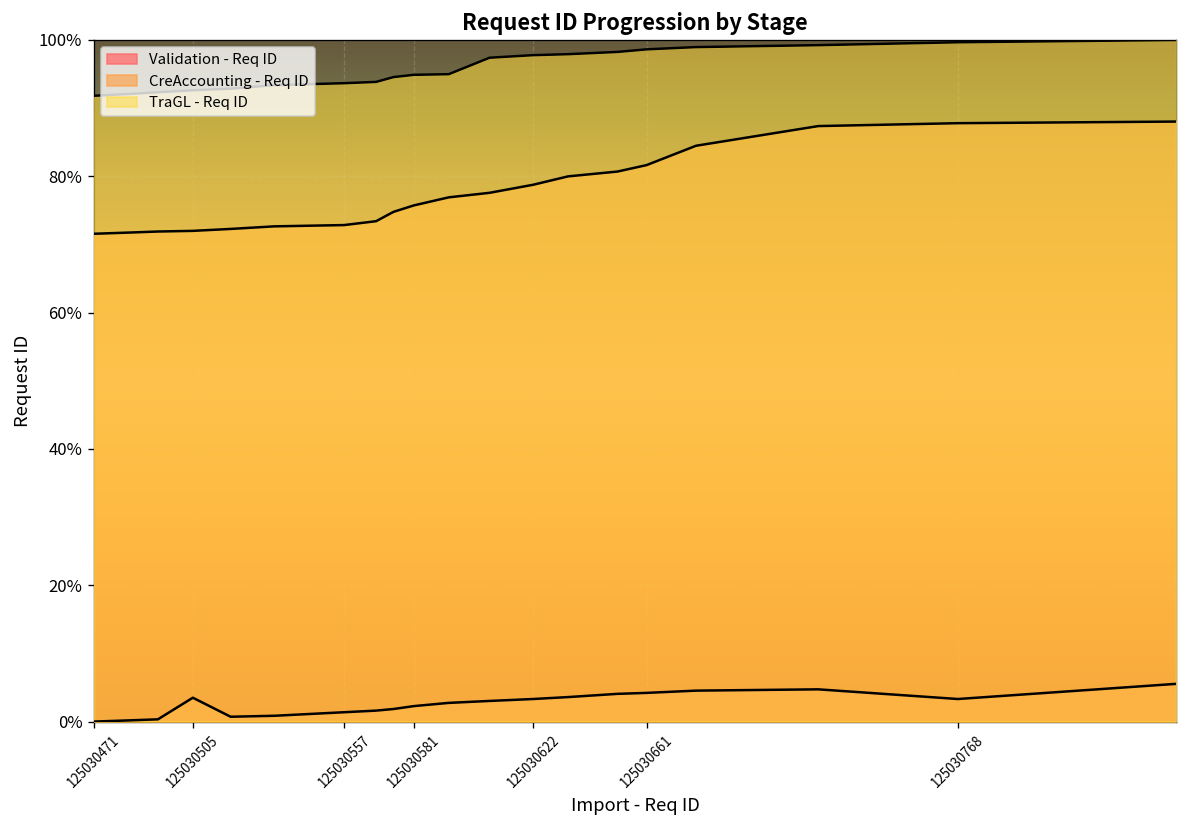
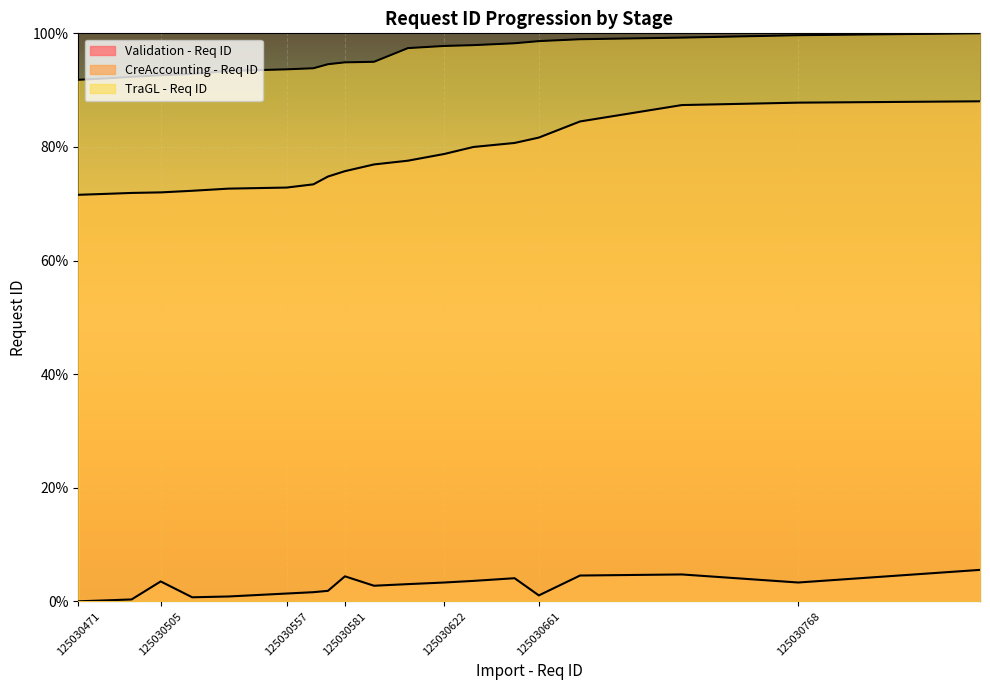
Validation - Req ID, 125030581: 2% -> 4%
Validation - Req ID, 125030661: 4% -> 1%
